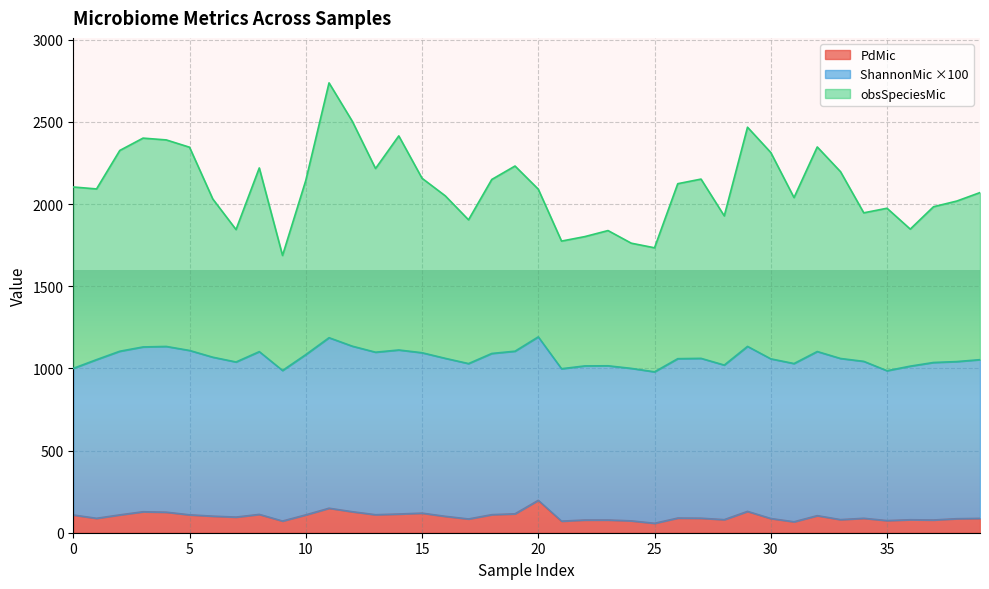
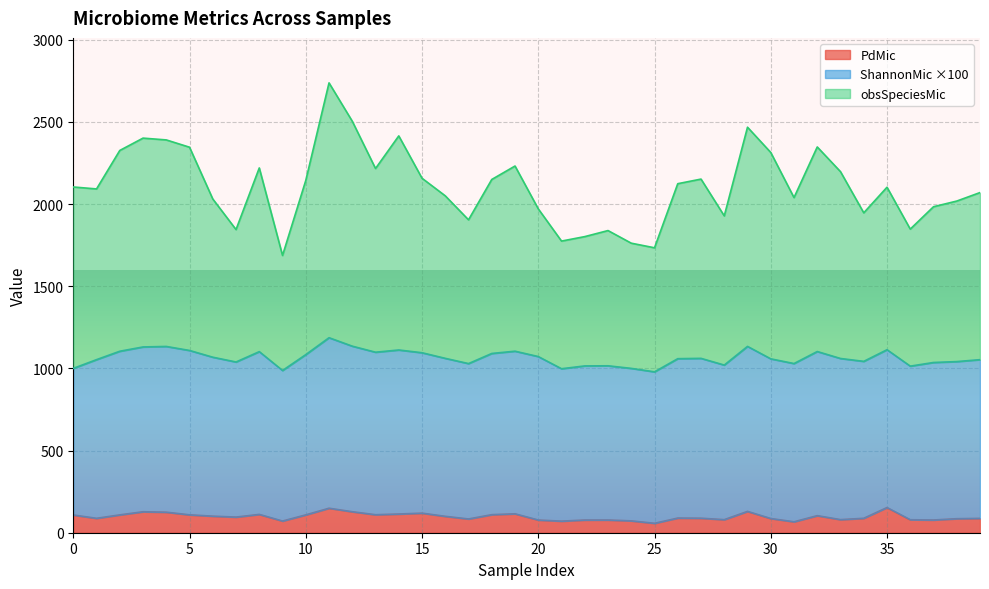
PdMic, 20: 200 -> 80
PdMic, 35: 70 -> 150
ShannonMic ×100, 35: 910 -> 960
